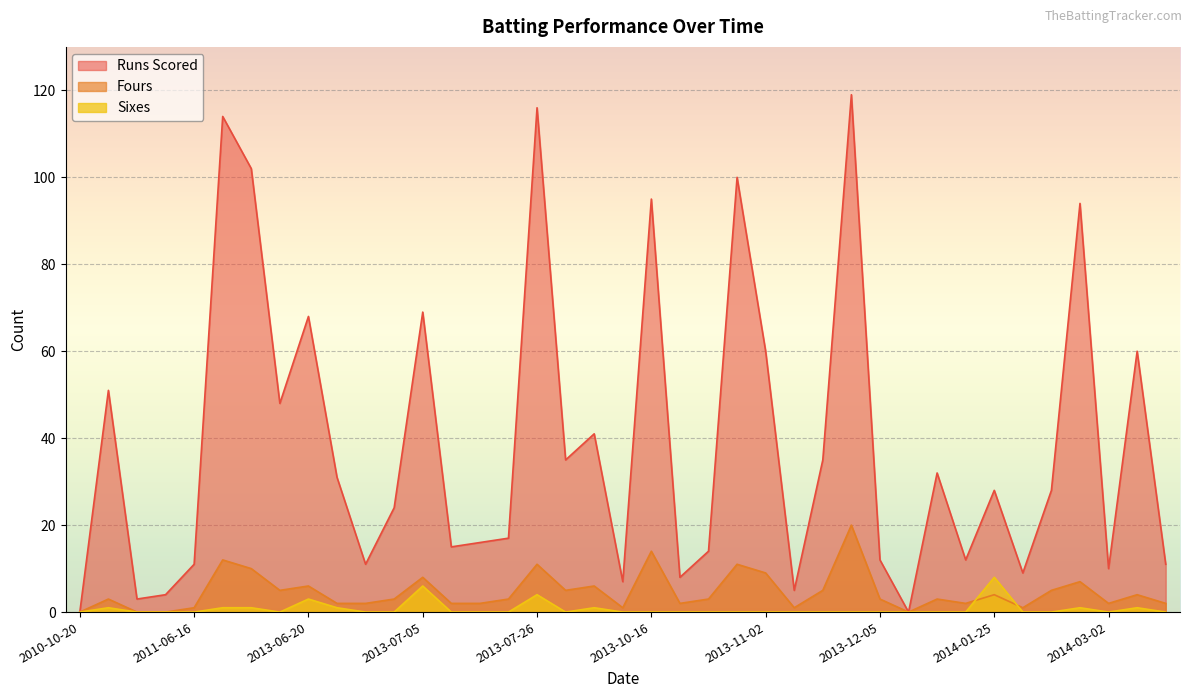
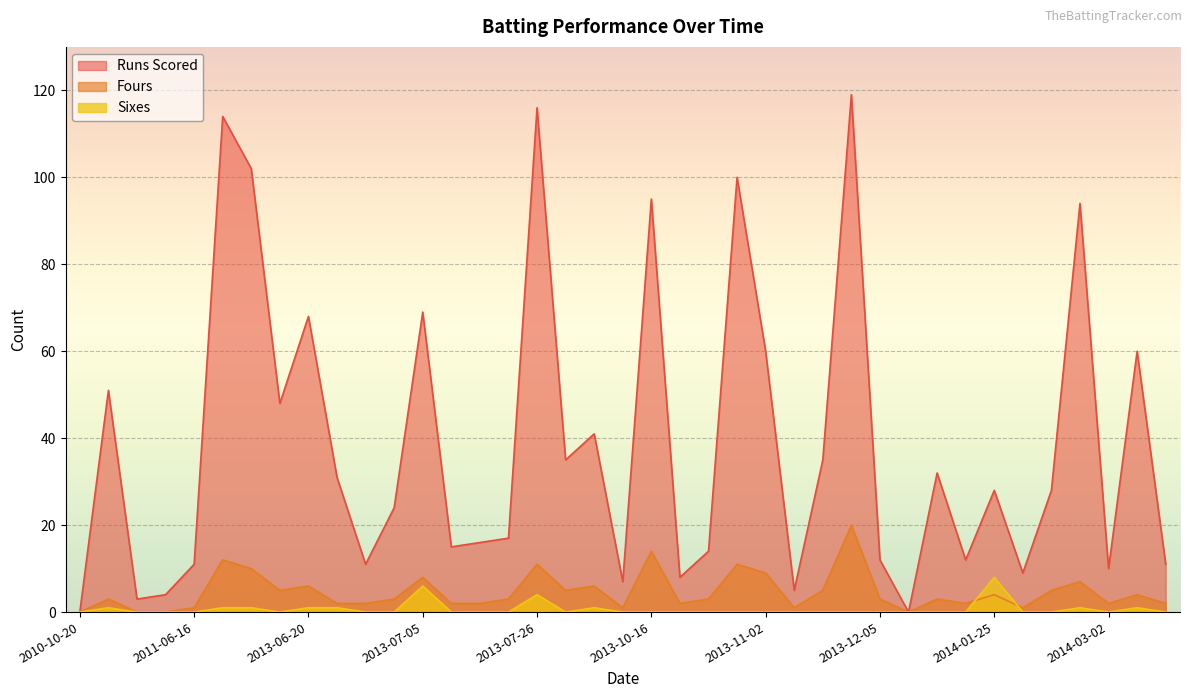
Sixes, 2013-06-20: 3 -> 1
